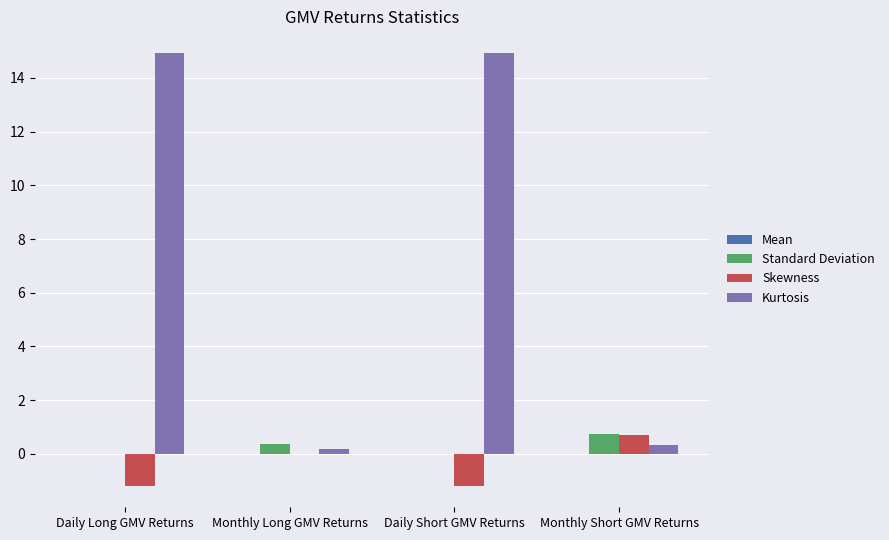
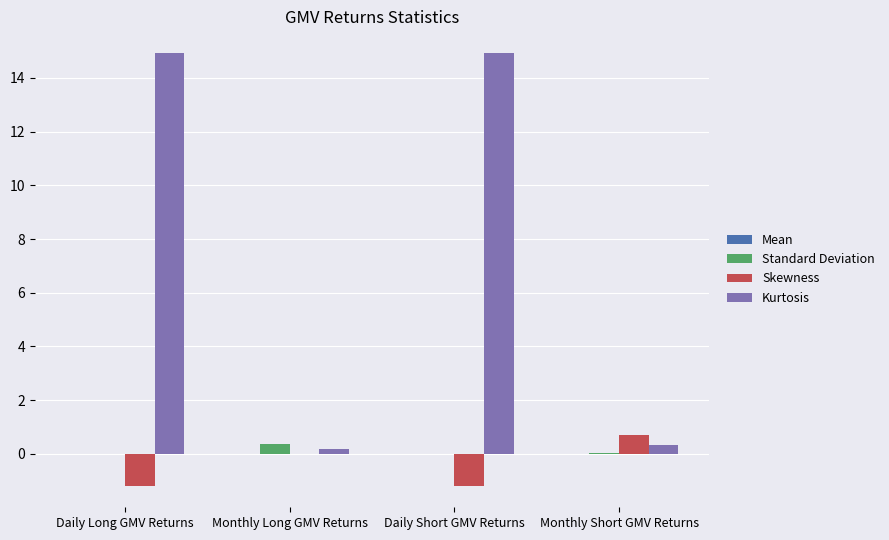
Standard Deviation, Monthly Short GMV Returns: 0.7 -> 0.0
